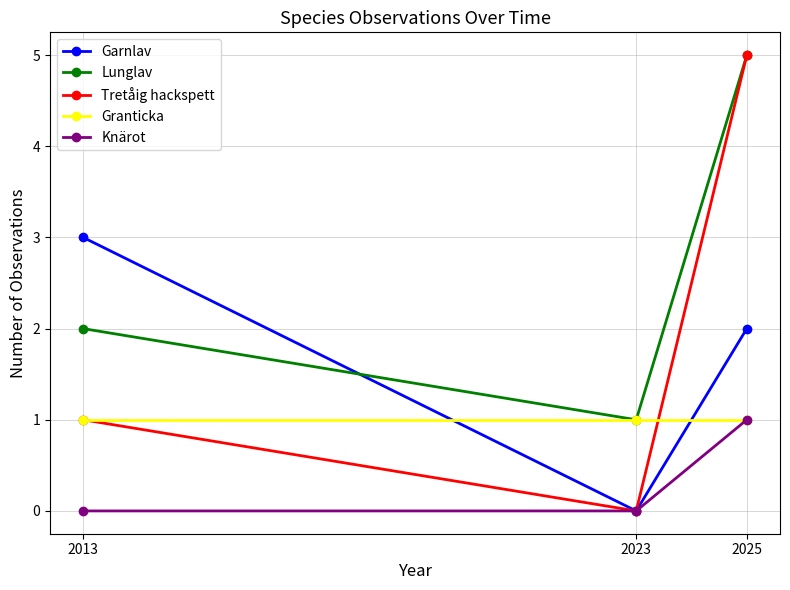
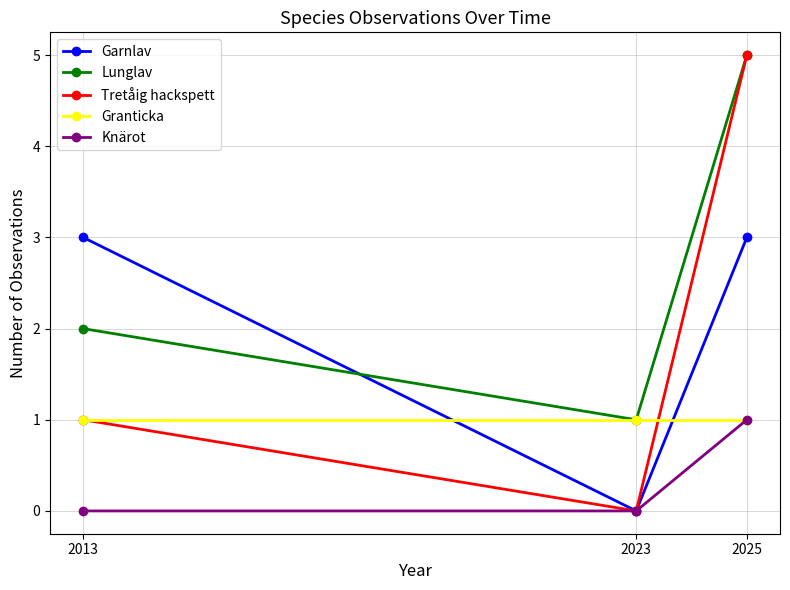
Garnlav, 2025: 2 -> 3
